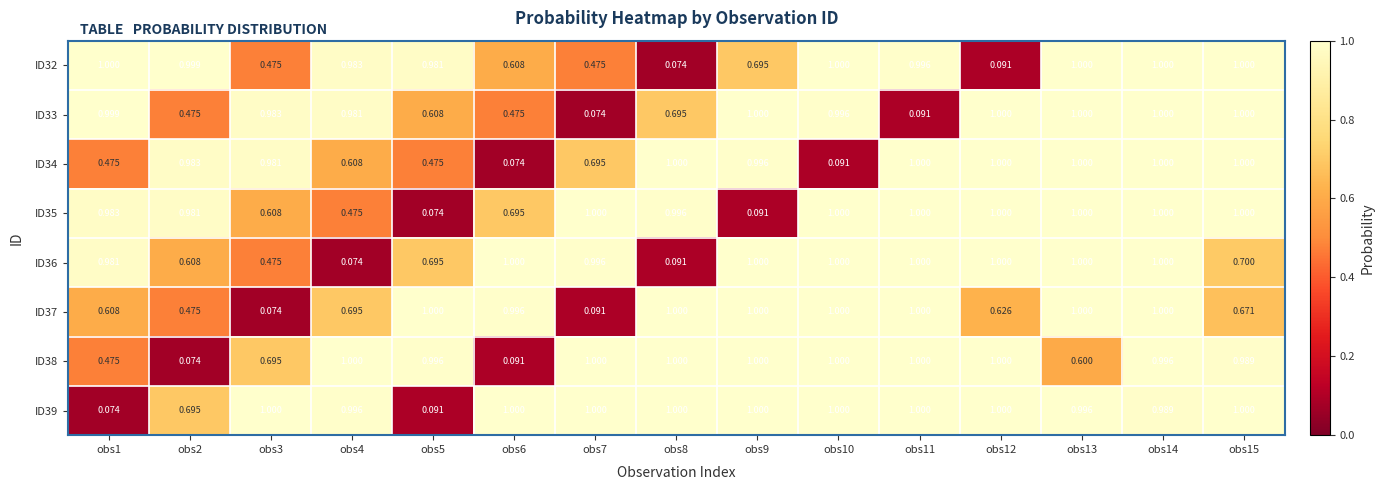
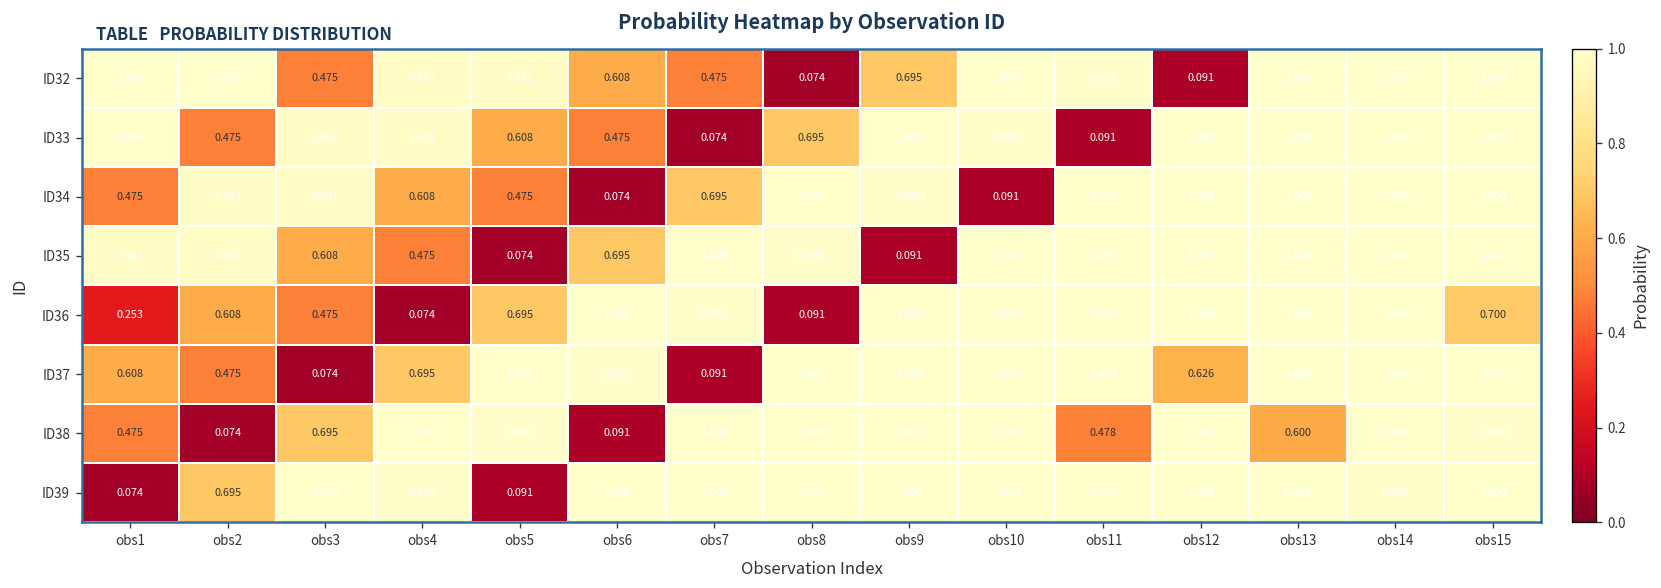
ID36, obs1: 0.981 -> 0.253
ID37, obs15: 0.671 -> 0.996
ID38, obs11: 1.000 -> 0.478
